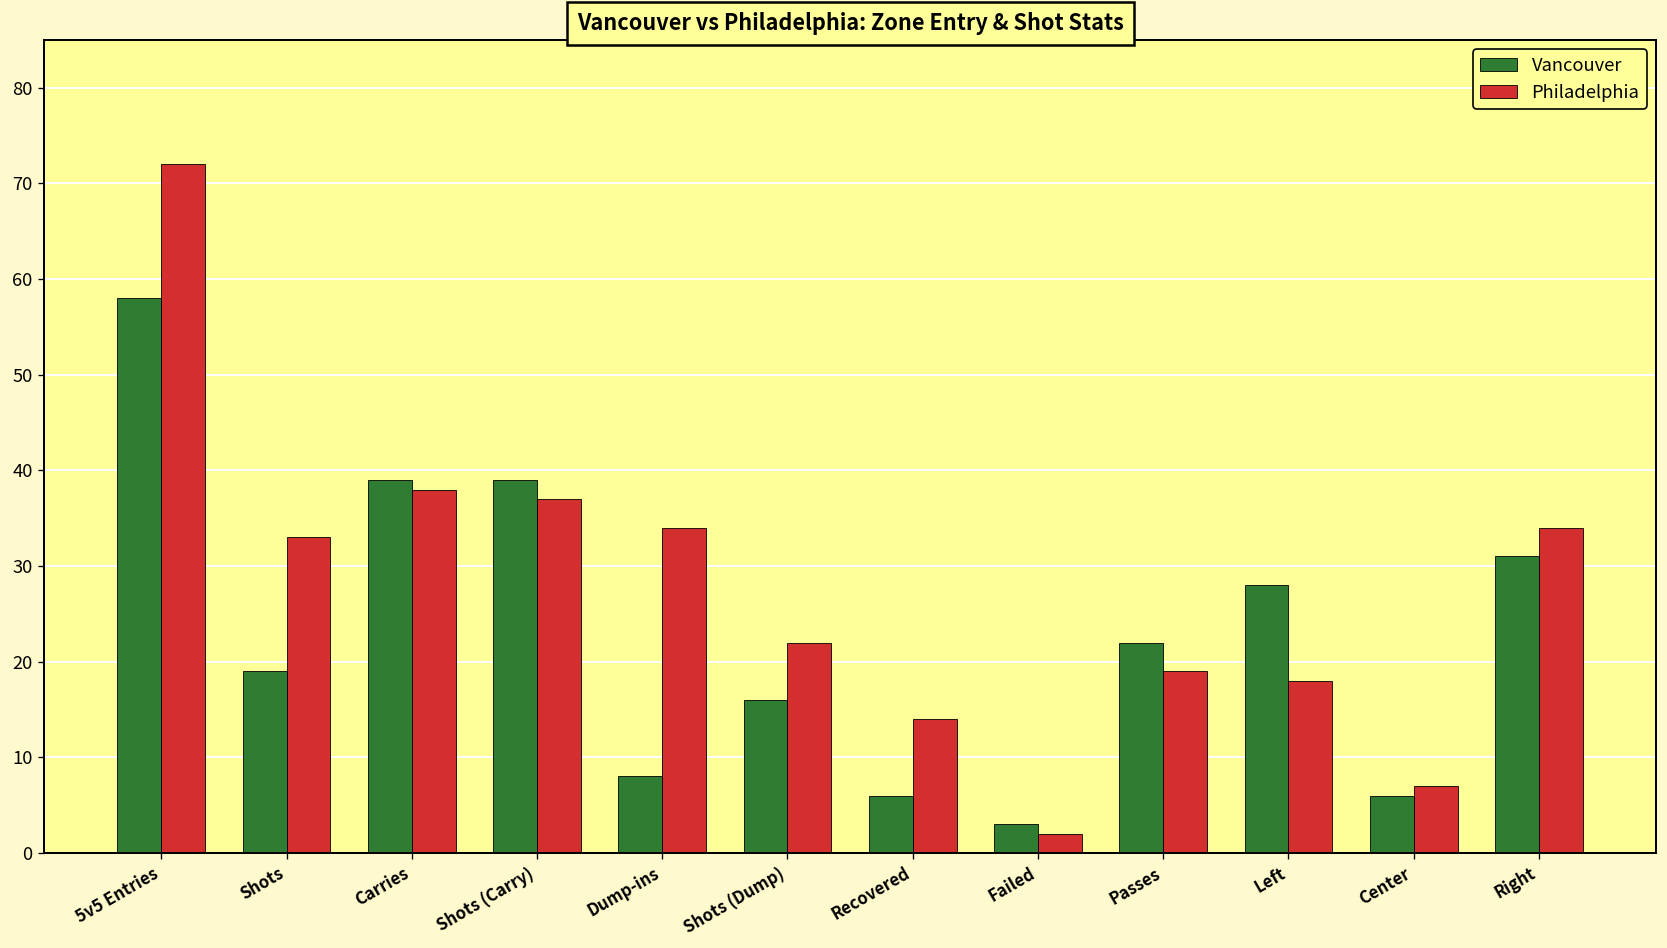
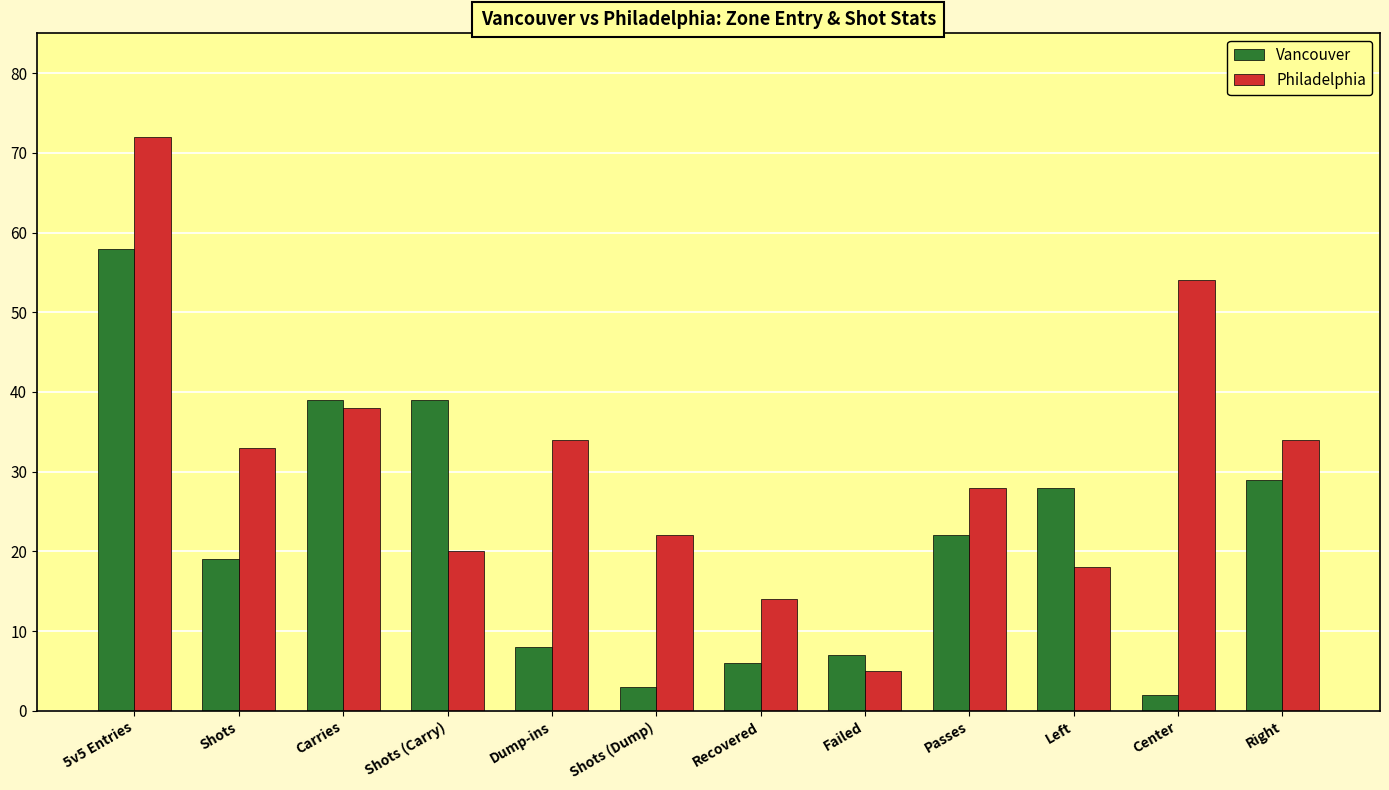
Philadelphia, Shots (Carry): 37 -> 20
Vancouver, Shots (Dump): 16 -> 3
Vancouver, Failed: 3 -> 7
Philadelphia, Failed: 2 -> 5
Philadelphia, Passes: 19 -> 28
Vancouver, Center: 6 -> 2
Philadelphia, Center: 7 -> 54
Vancouver, Right: 31 -> 29
